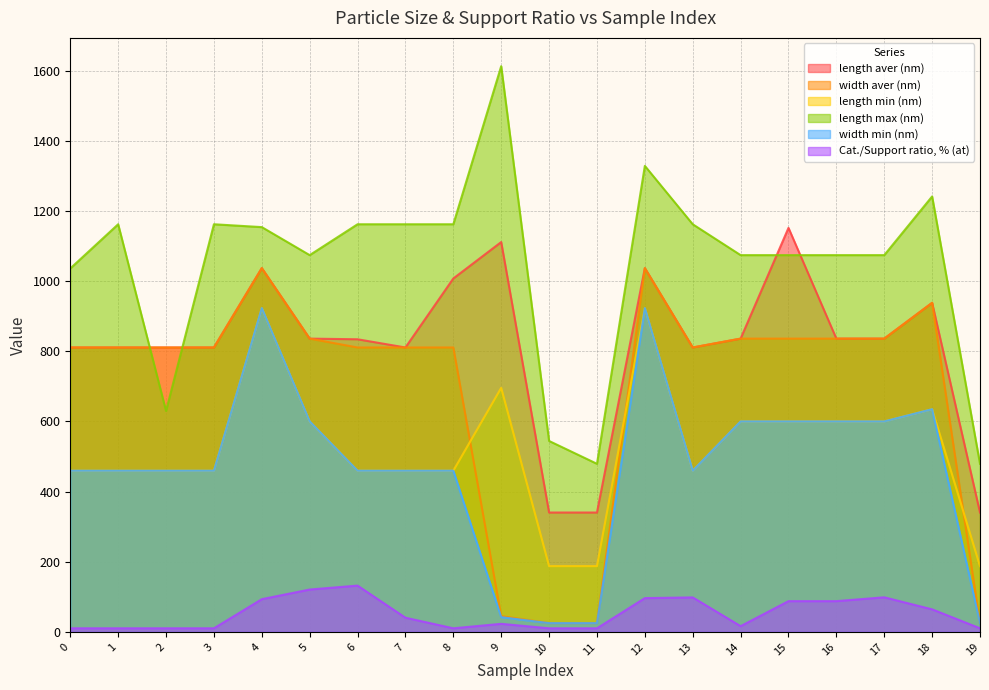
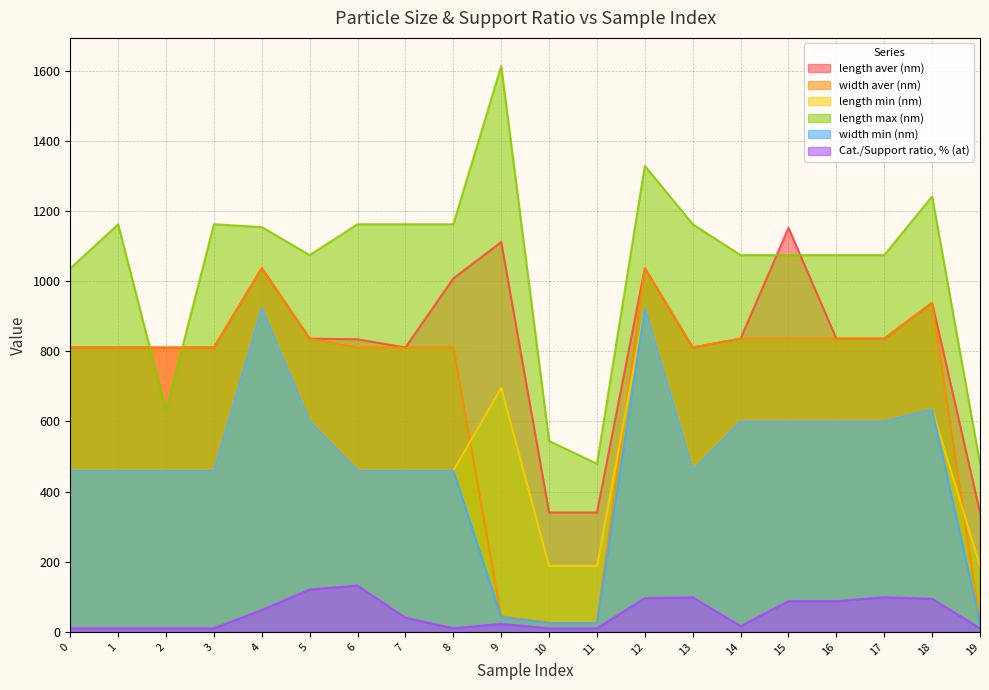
Cat./Support ratio, % (at), 4: 90 -> 60
Cat./Support ratio, % (at), 18: 60 -> 90
